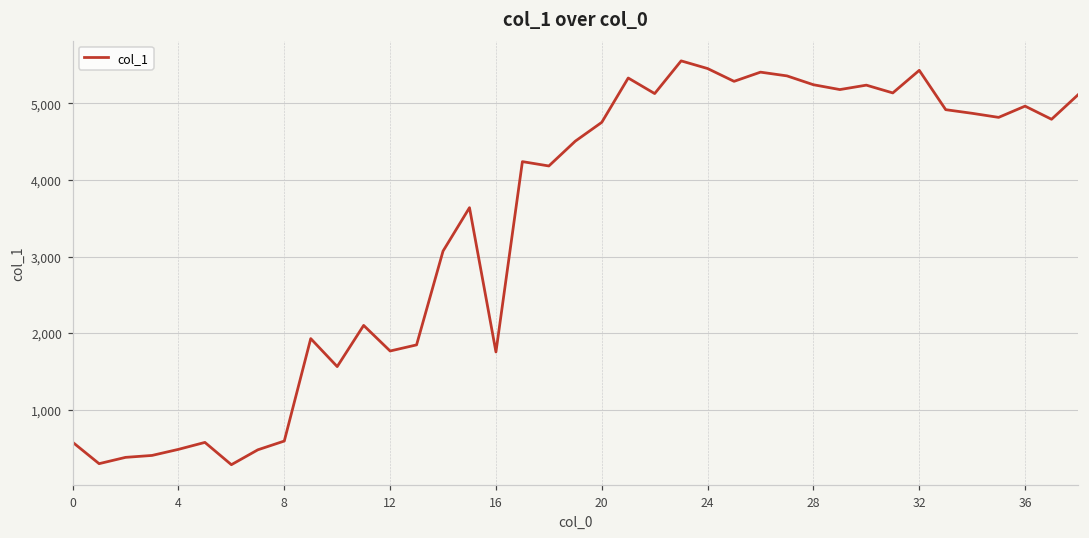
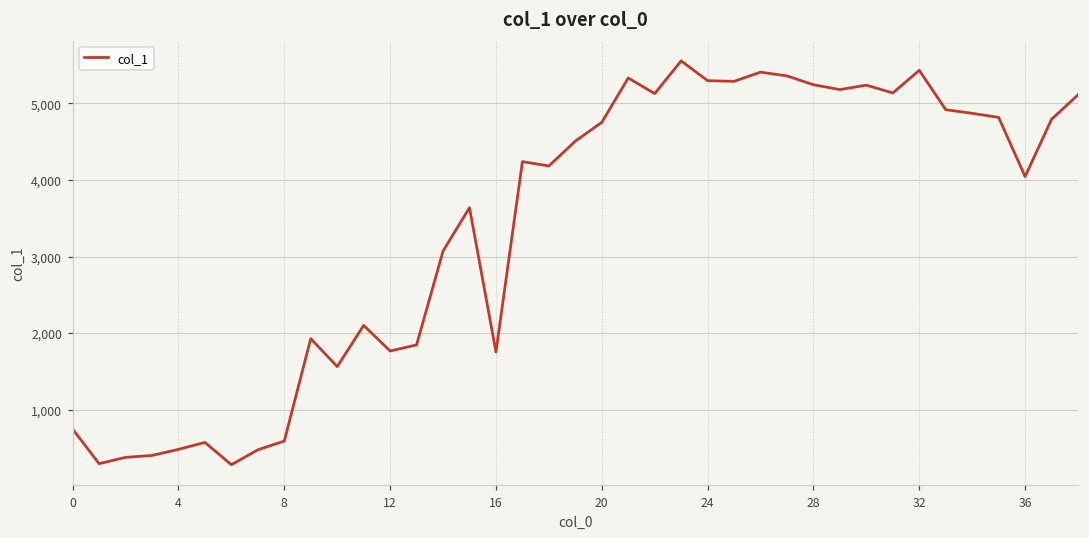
0: 600 -> 700
24: 5,500 -> 5,300
36: 5,000 -> 4,000
